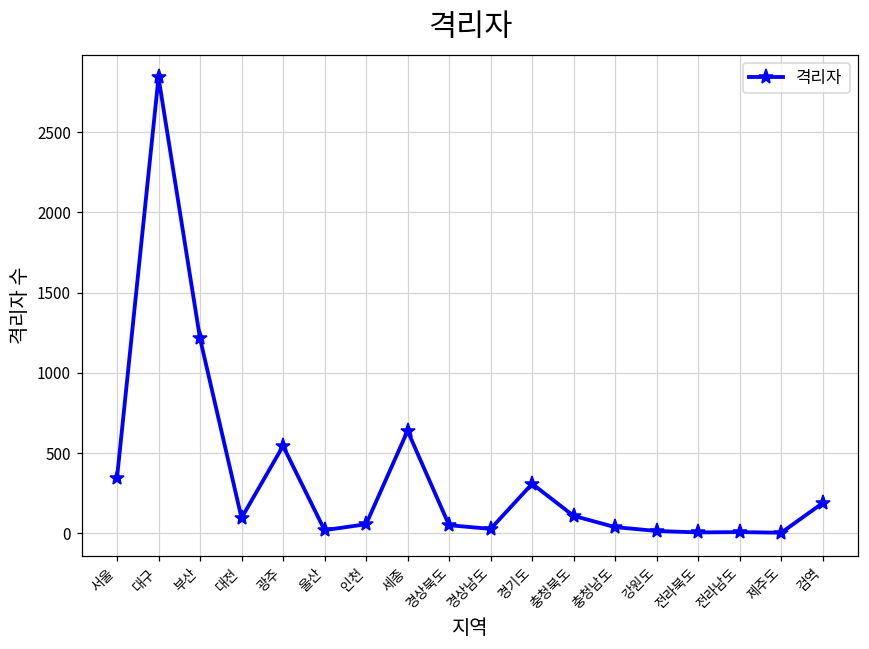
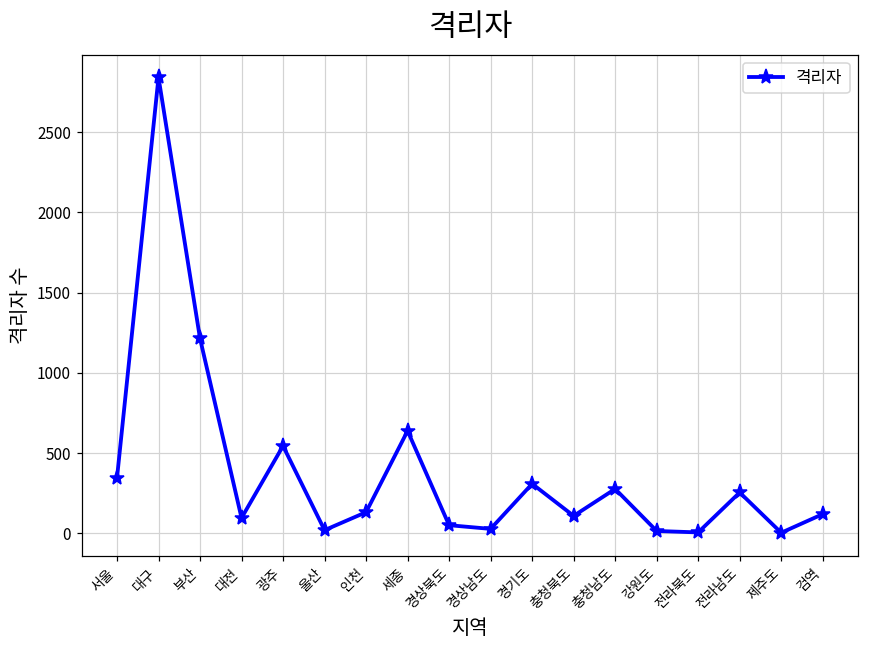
인천: 60 -> 130
충청남도: 40 -> 280
전라남도: 10 -> 260
검역: 190 -> 120
